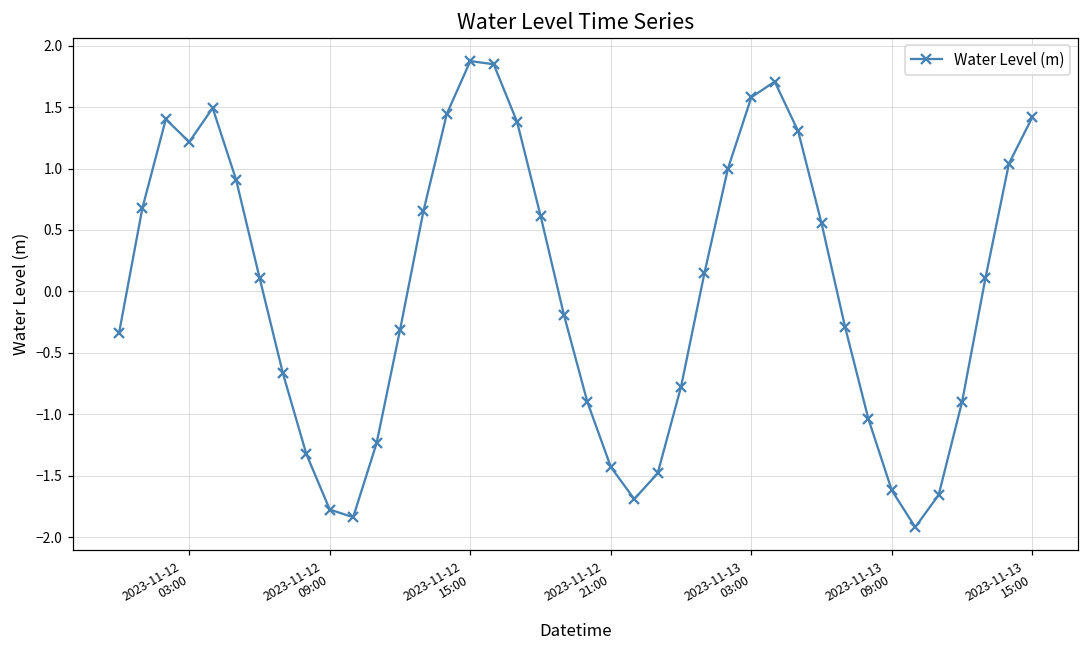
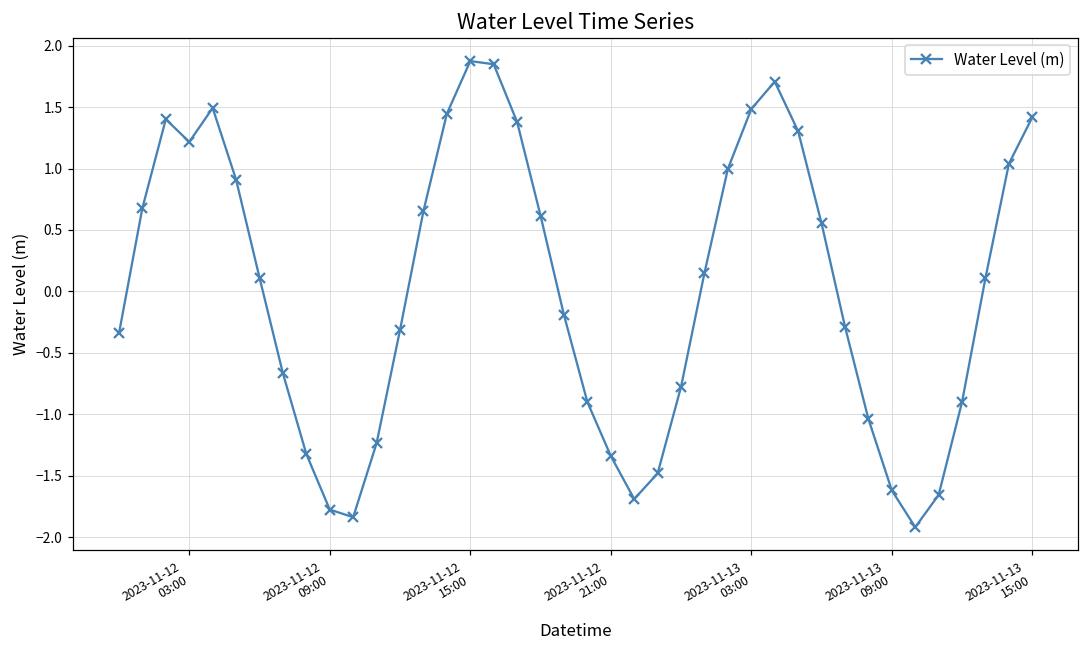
2023-11-12 21:00: -1.43 -> -1.34
2023-11-13 03:00: 1.58 -> 1.48
